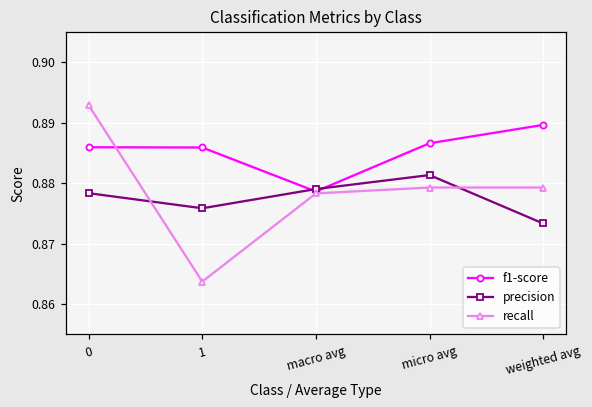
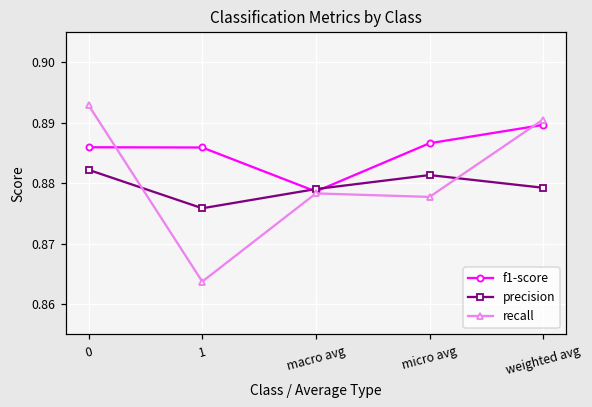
precision, 0: 0.878 -> 0.882
recall, micro avg: 0.879 -> 0.878
precision, weighted avg: 0.873 -> 0.879
recall, weighted avg: 0.879 -> 0.891
